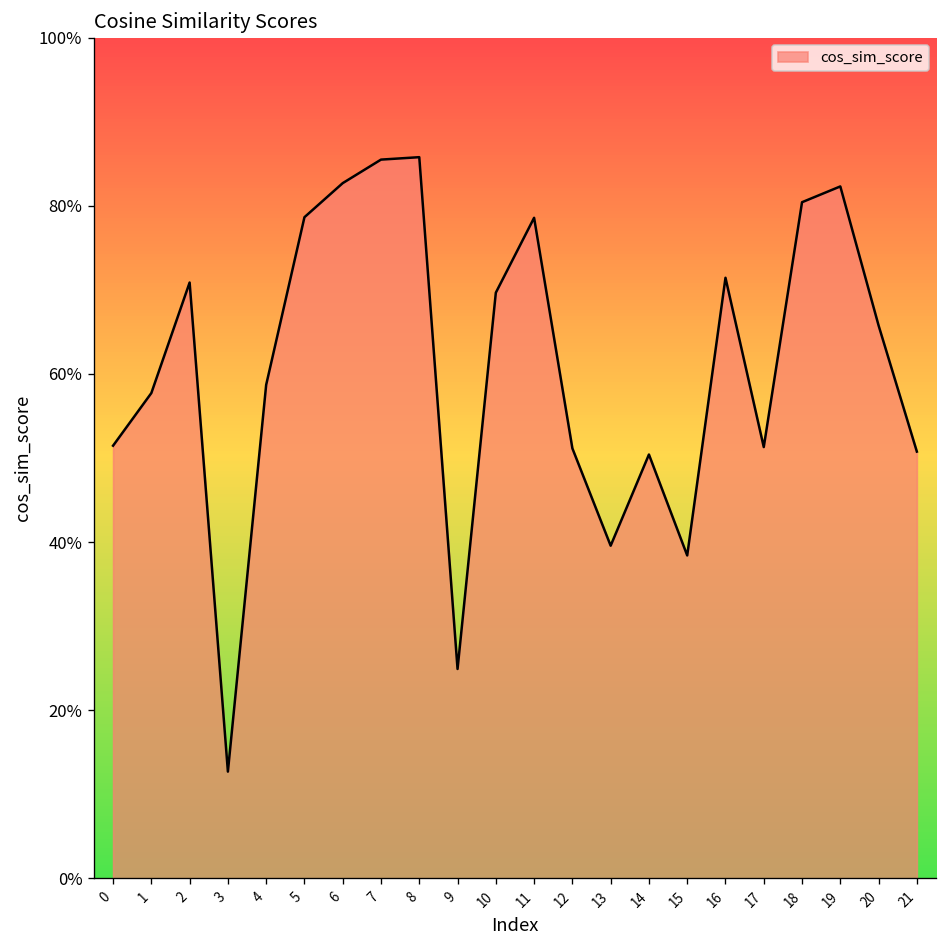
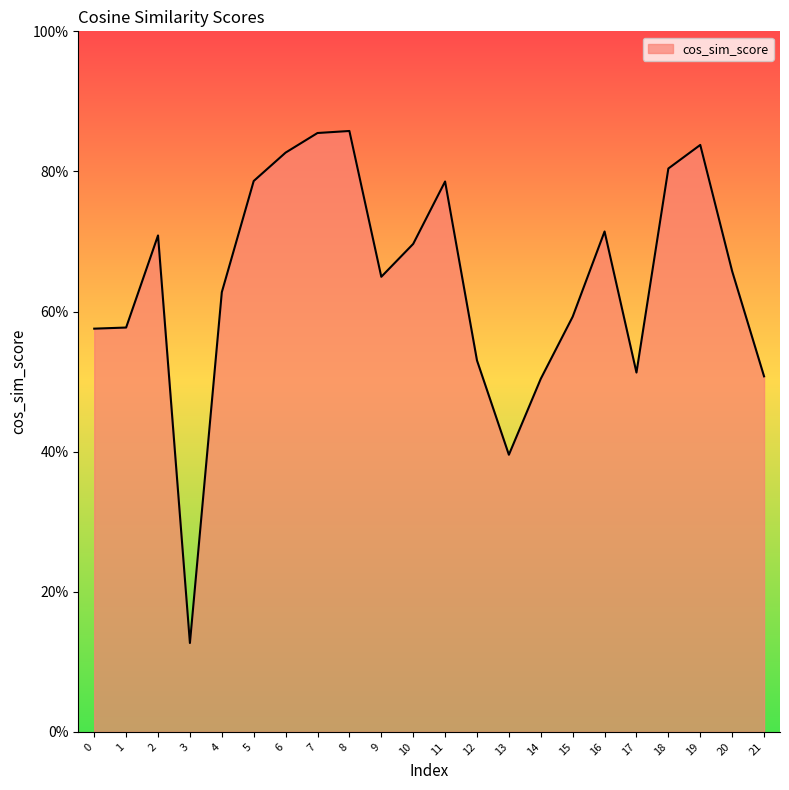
0: 51% -> 58%
4: 59% -> 63%
9: 25% -> 65%
12: 51% -> 53%
15: 38% -> 59%
19: 82% -> 84%
